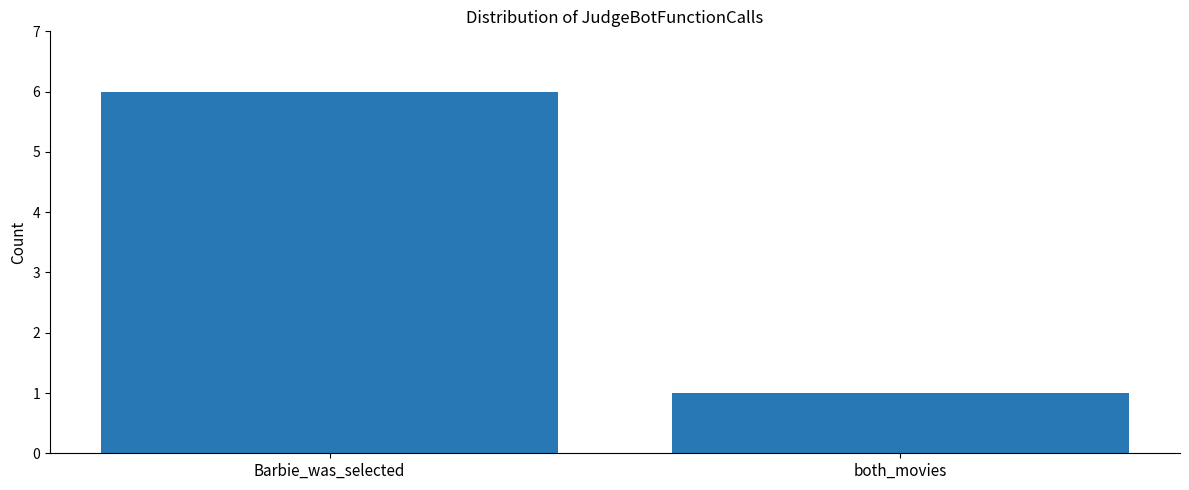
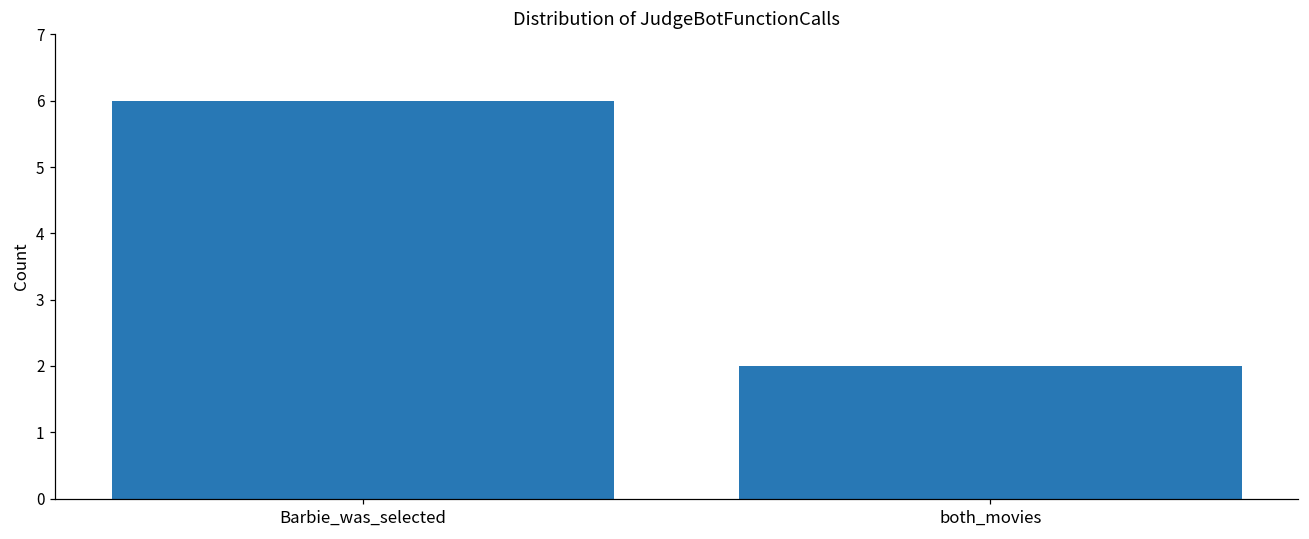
both_movies: 1 -> 2
